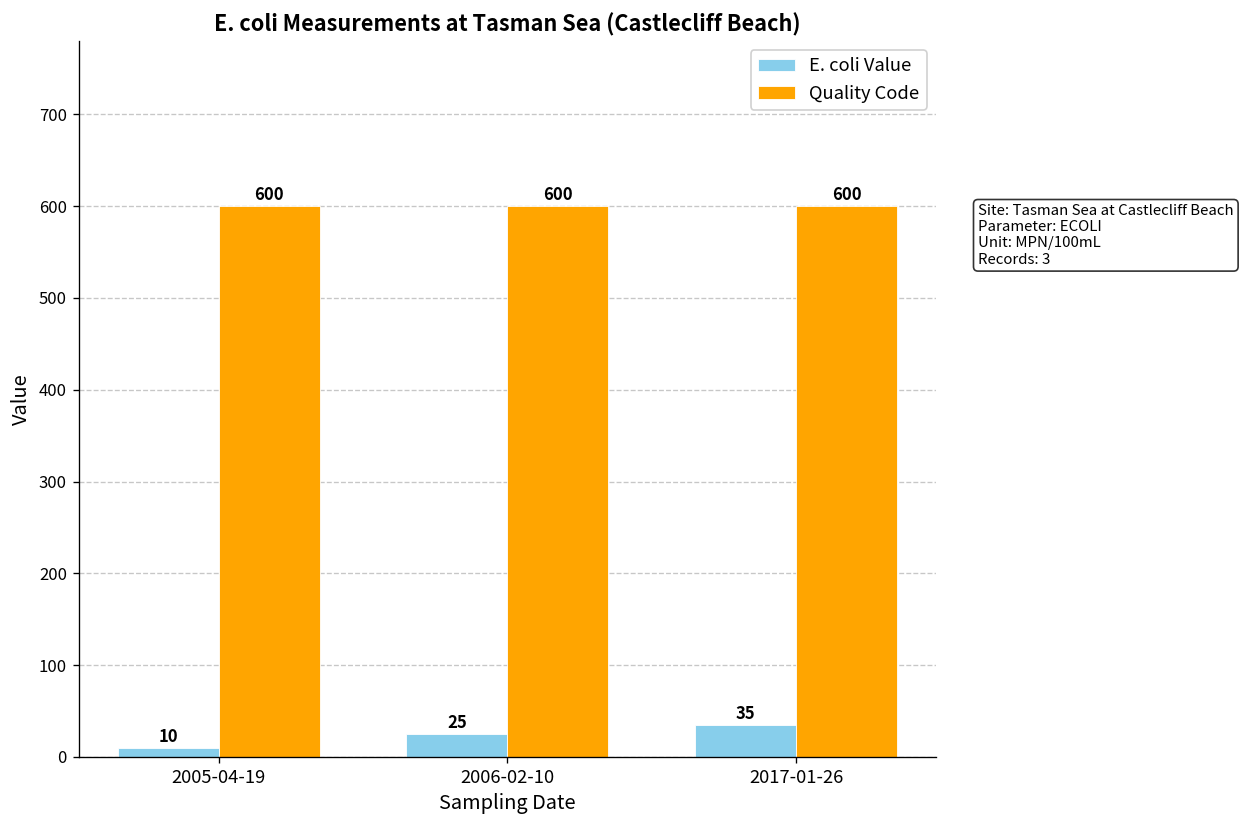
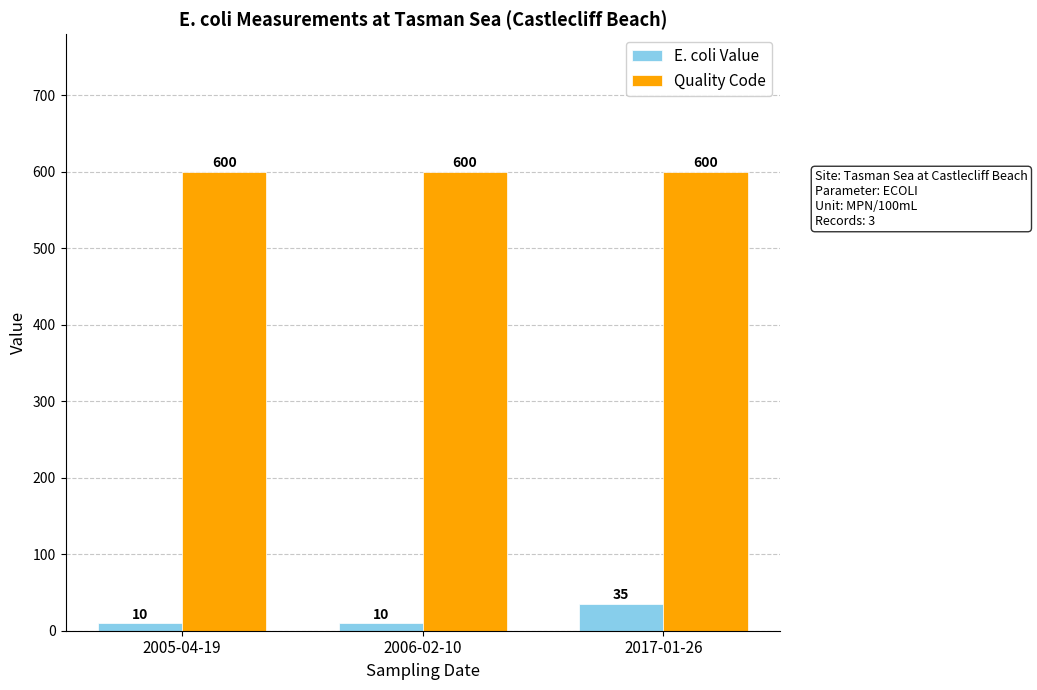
E. coli Value, 2006-02-10: 25 -> 10
